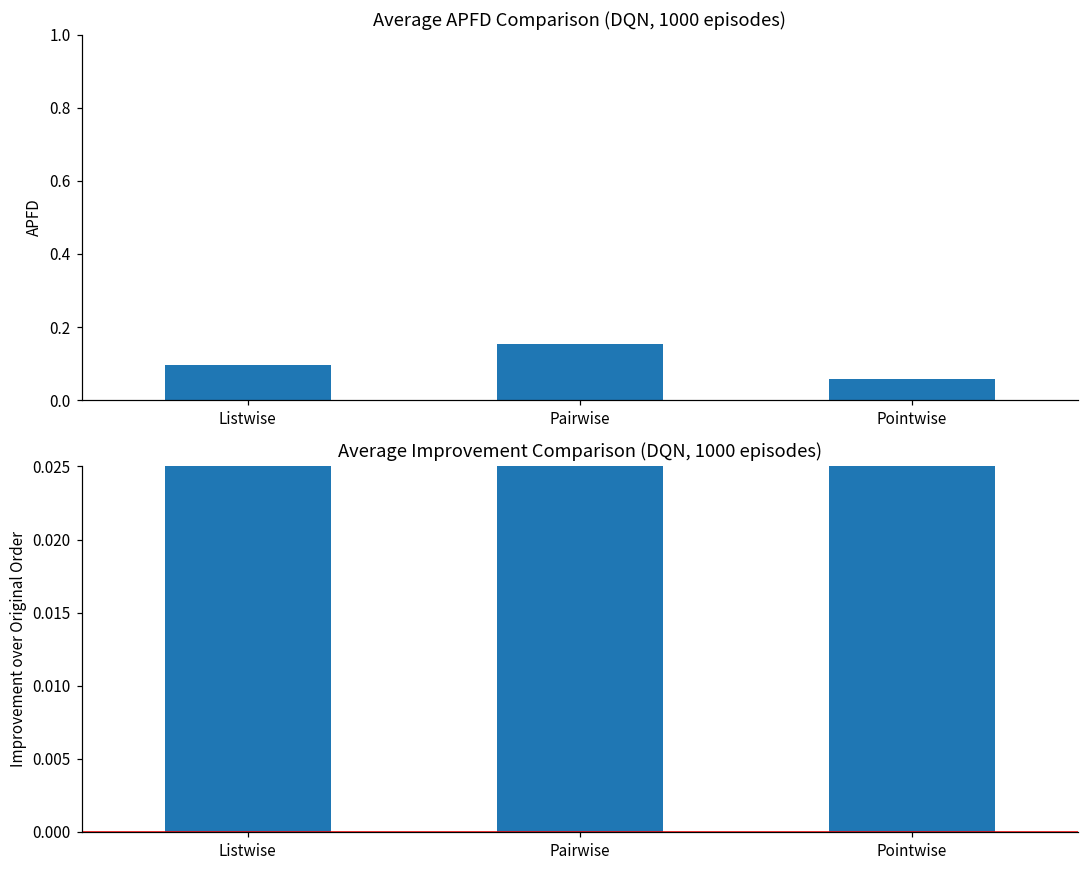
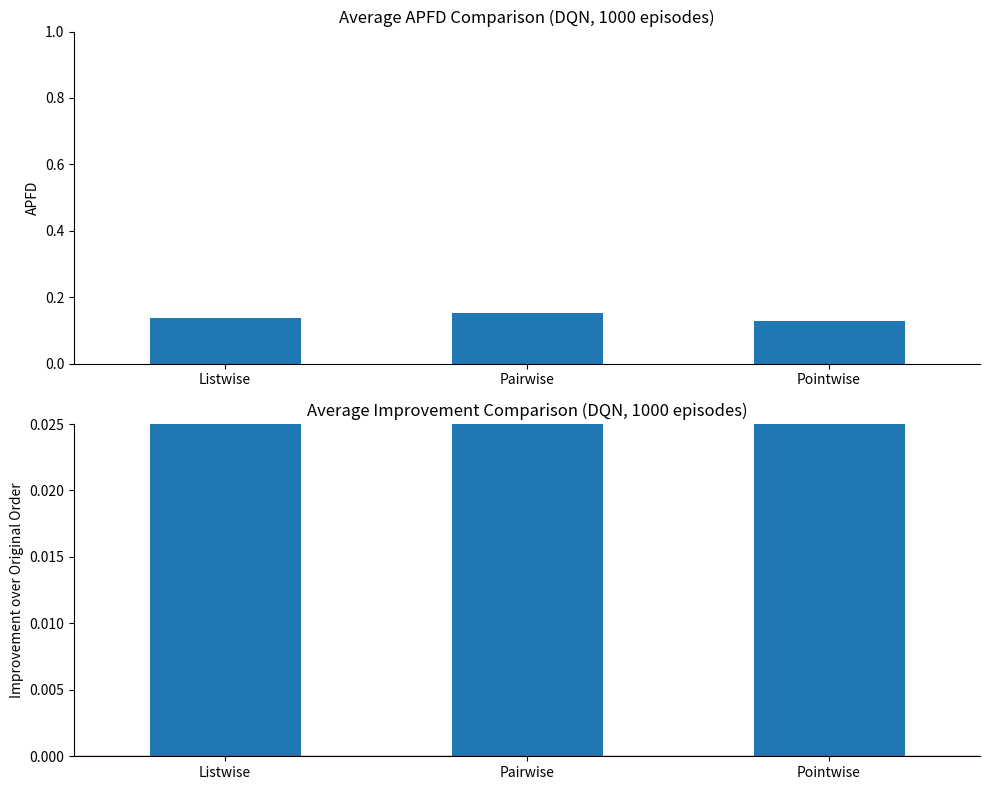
Average APFD Comparison (DQN, 1000 episodes), Listwise: 0.10 -> 0.14
Average APFD Comparison (DQN, 1000 episodes), Pointwise: 0.06 -> 0.13
